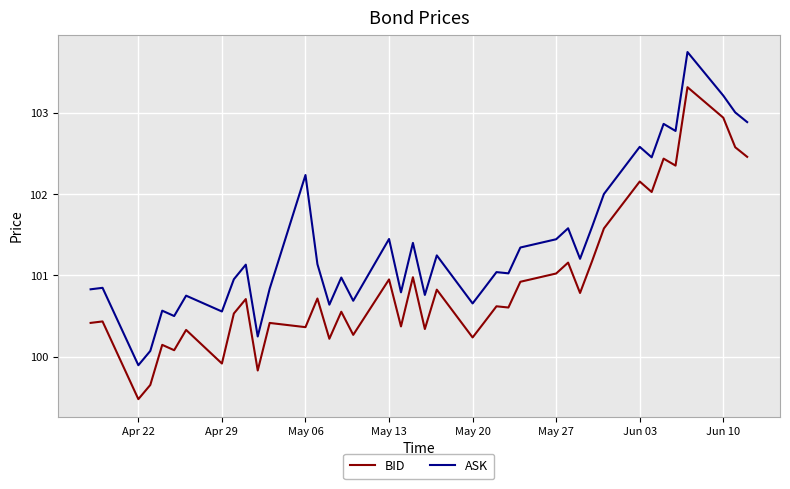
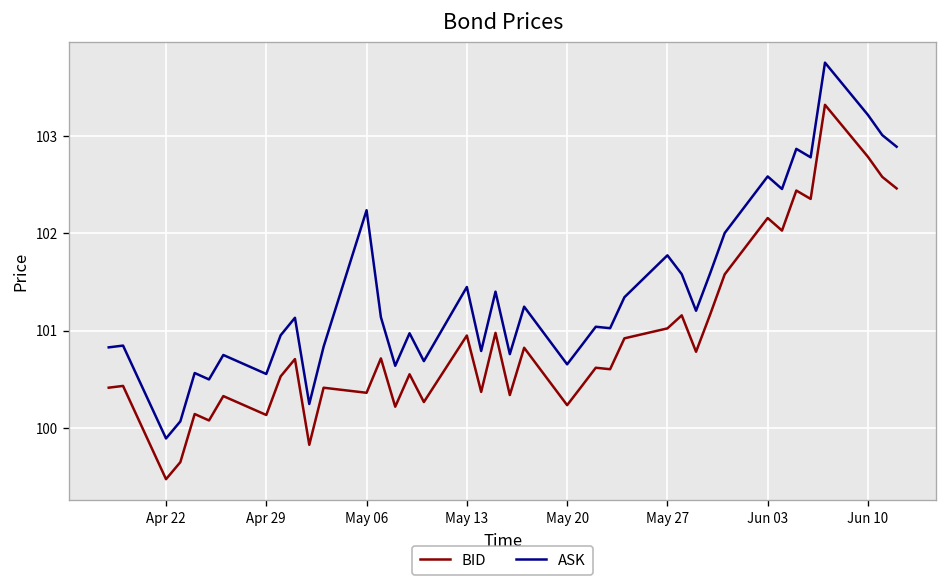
BID, Apr 29: 99.9 -> 100.1
ASK, May 27: 101.4 -> 101.8
BID, Jun 10: 102.9 -> 102.8
